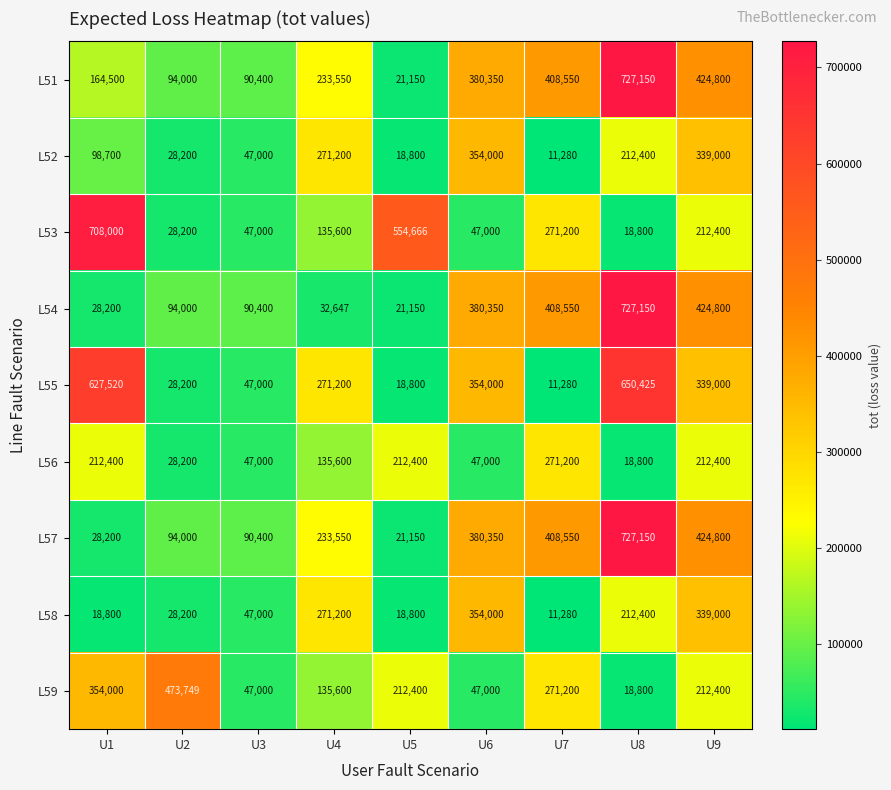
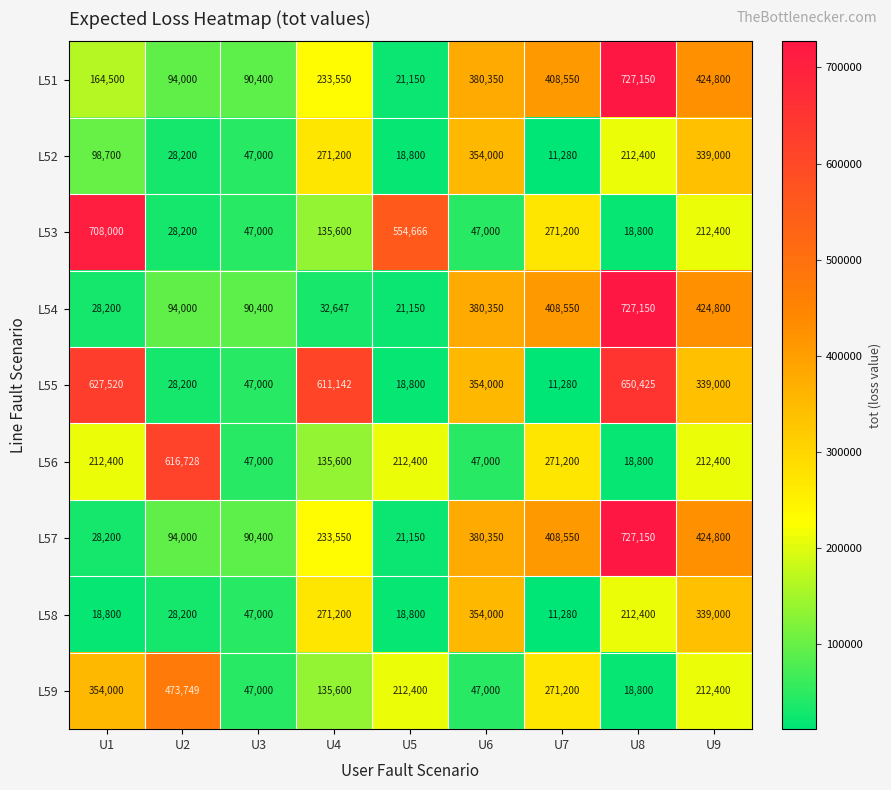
L55, U4: 271,200 -> 611,142
L56, U2: 28,200 -> 616,728
